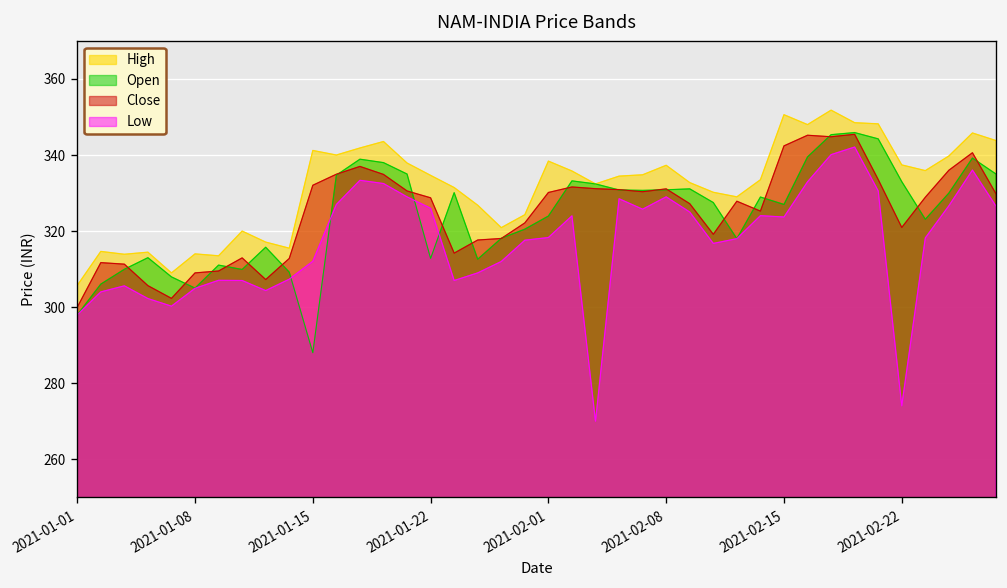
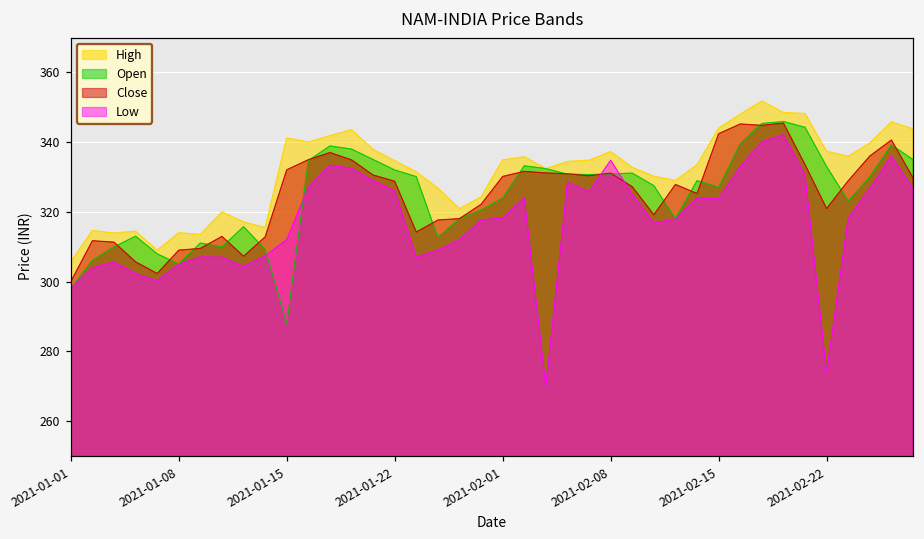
Open, 2021-01-22: 313 -> 332
High, 2021-02-01: 338 -> 335
Low, 2021-02-08: 329 -> 335
High, 2021-02-15: 351 -> 344
